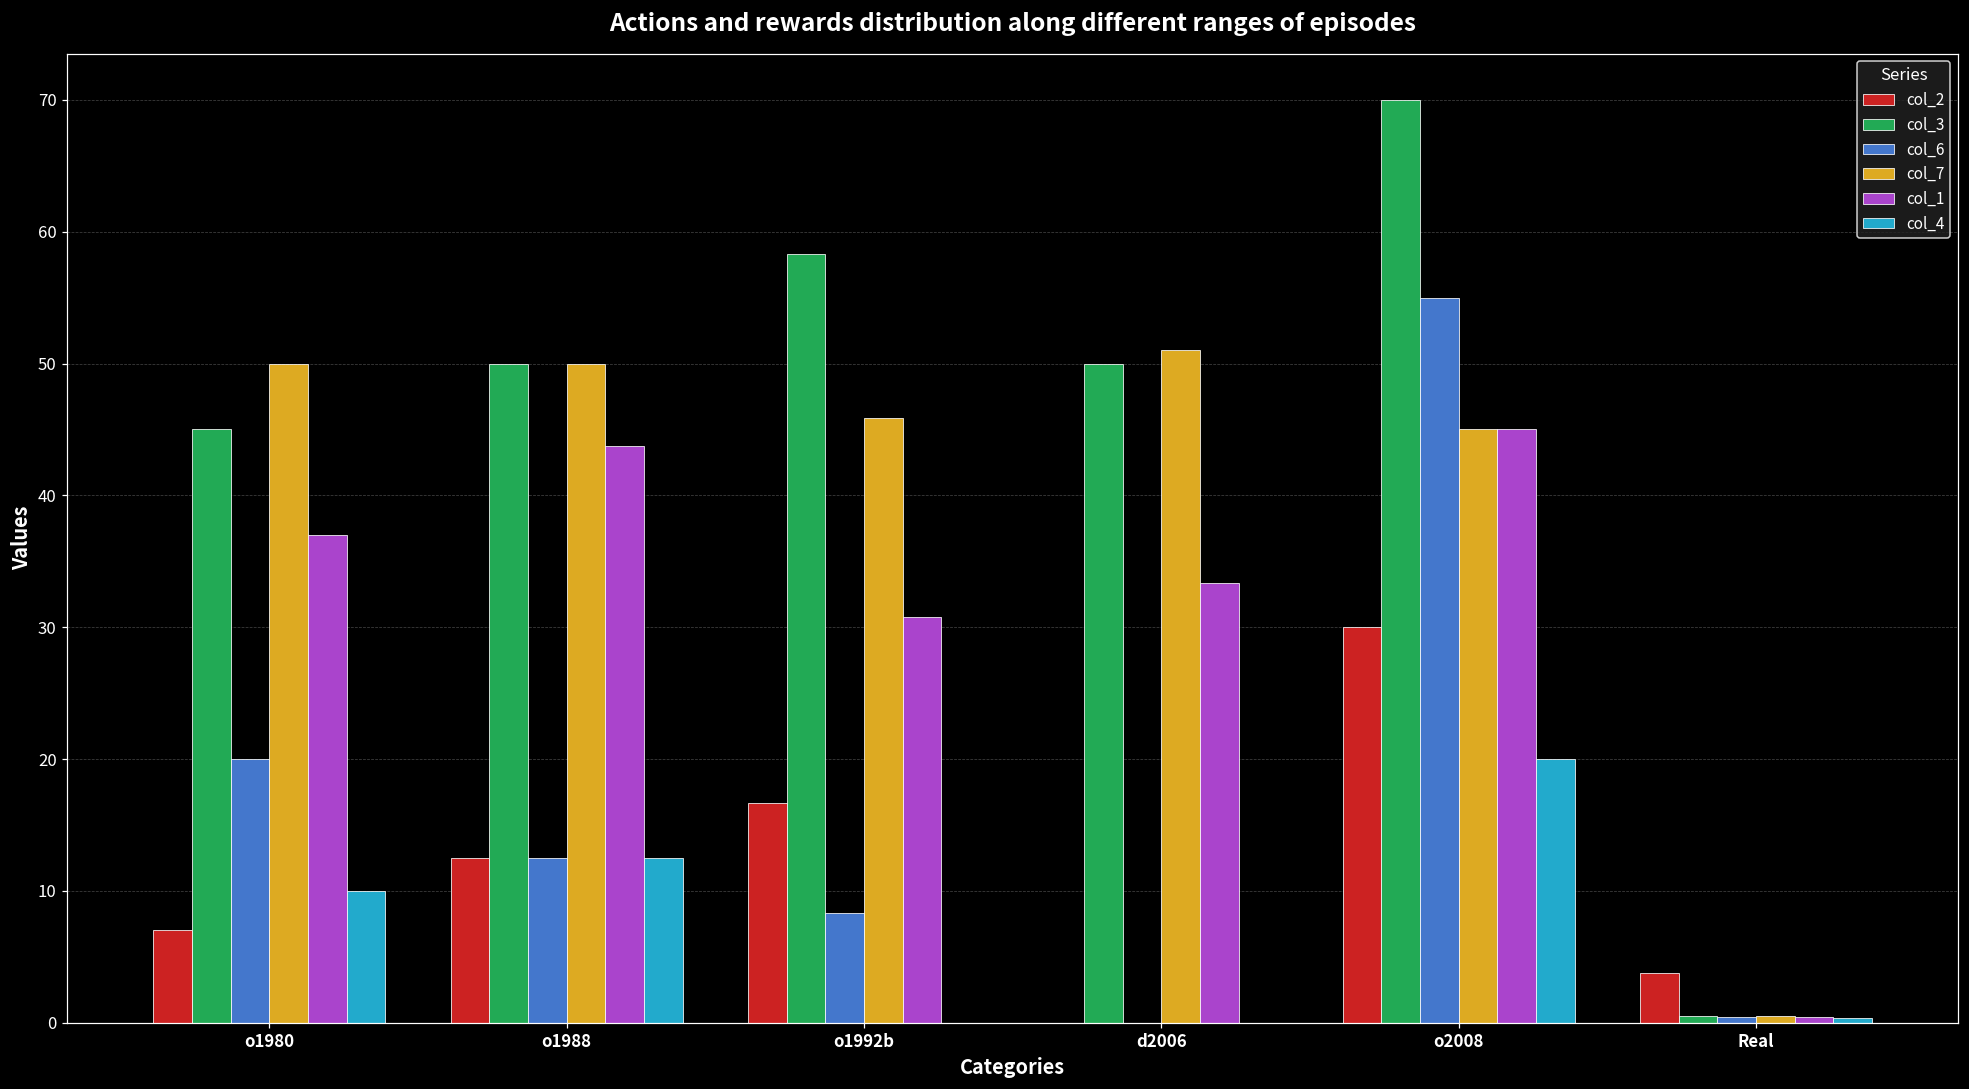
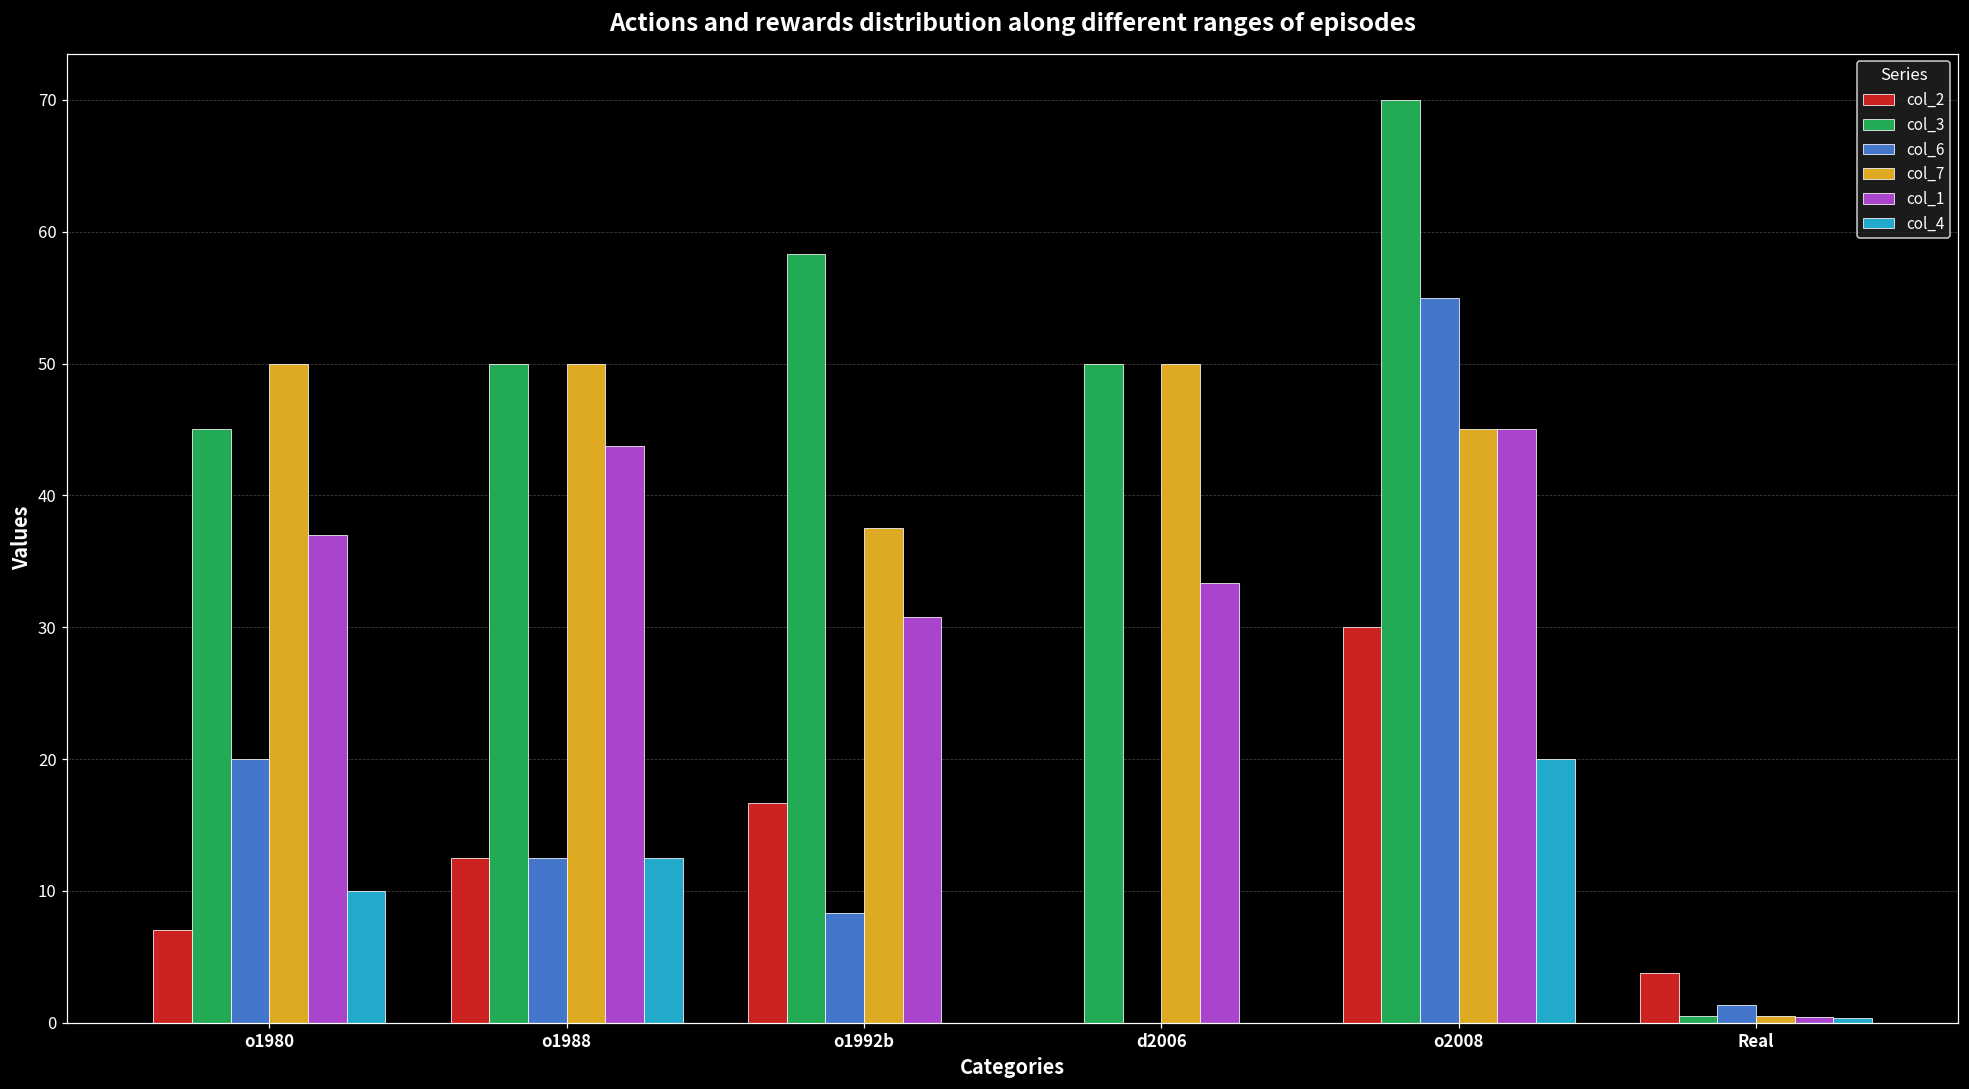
col_7, o1992b: 45.8 -> 37.5
col_7, d2006: 51 -> 50
col_6, Real: 0.4 -> 1.3
